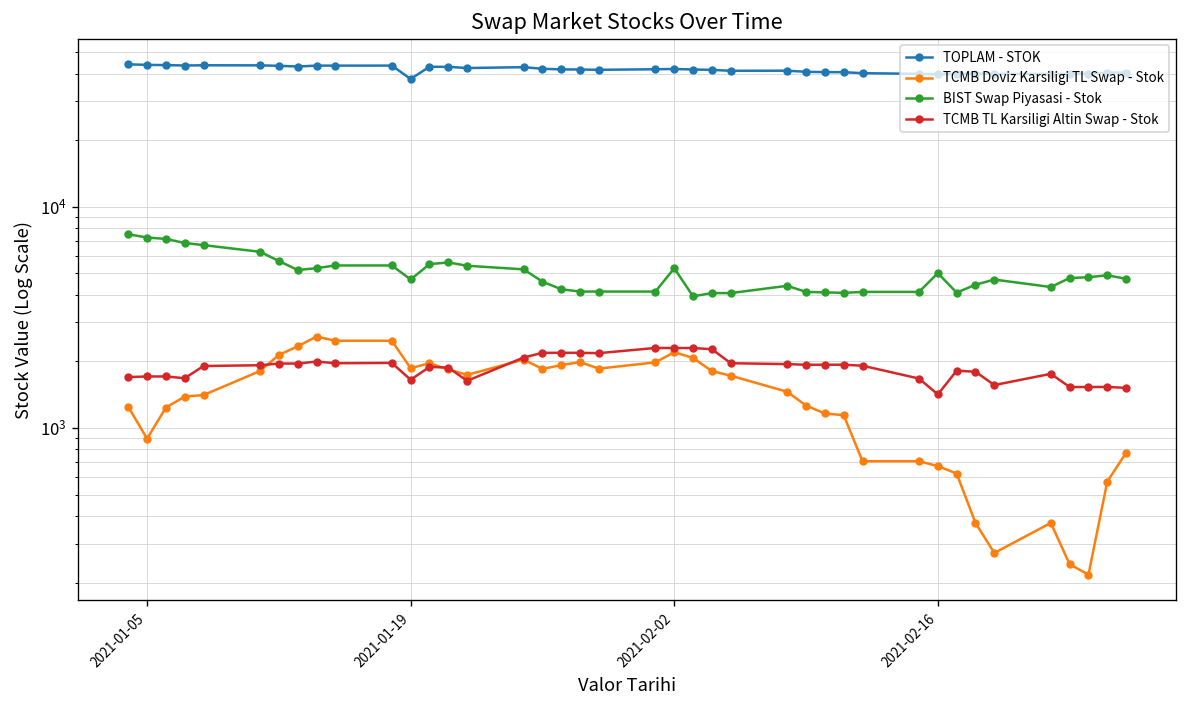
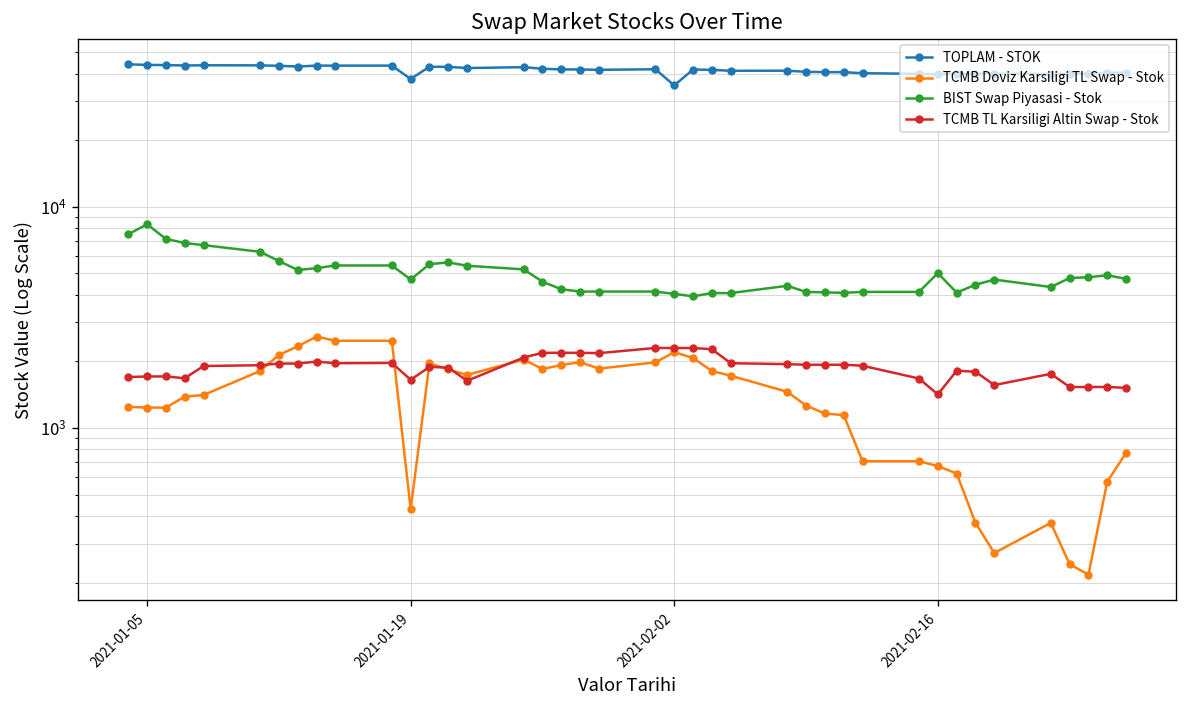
TCMB Doviz Karsiligi TL Swap - Stok, 2021-01-05: 900 -> 1200
BIST Swap Piyasasi - Stok, 2021-01-05: 7300 -> 8000
TCMB Doviz Karsiligi TL Swap - Stok, 2021-01-19: 1900 -> 430
TOPLAM - STOK, 2021-02-02: 42000 -> 35000
BIST Swap Piyasasi - Stok, 2021-02-02: 5300 -> 4000
